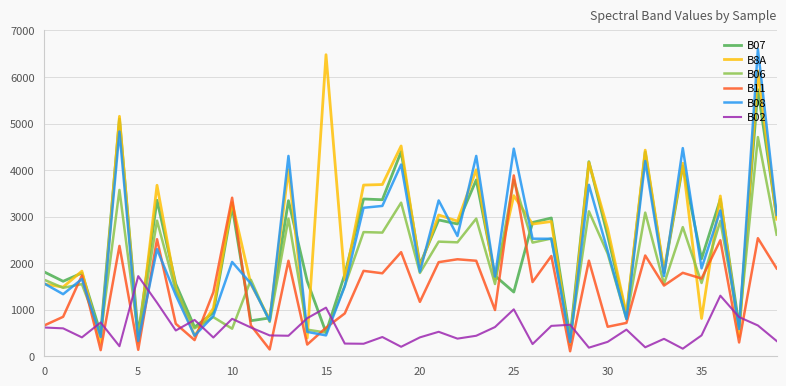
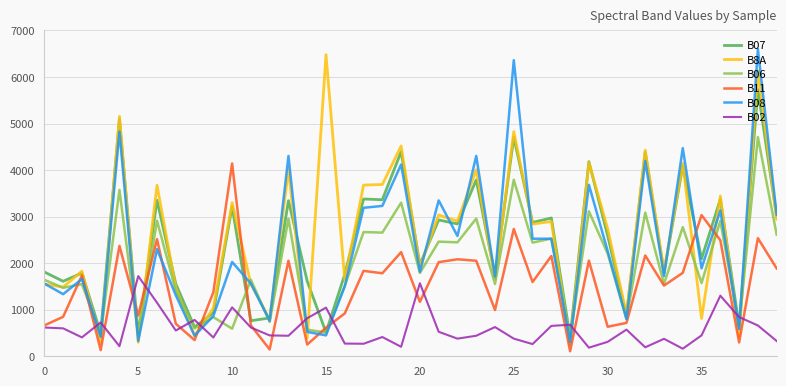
B11, 5: 100 -> 900
B11, 10: 3400 -> 4100
B02, 10: 800 -> 1100
B02, 20: 400 -> 1600
B07, 25: 1400 -> 4700
B8A, 25: 3500 -> 4800
B11, 25: 3900 -> 2700
B08, 25: 4500 -> 6400
B02, 25: 1000 -> 400
B11, 35: 1700 -> 3000
